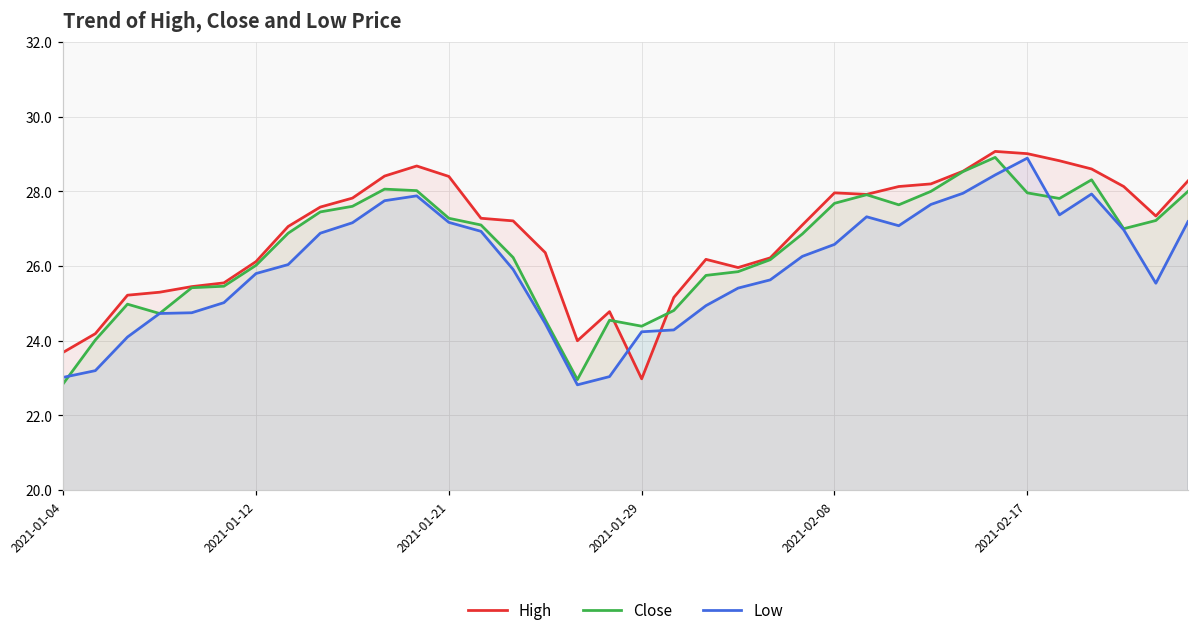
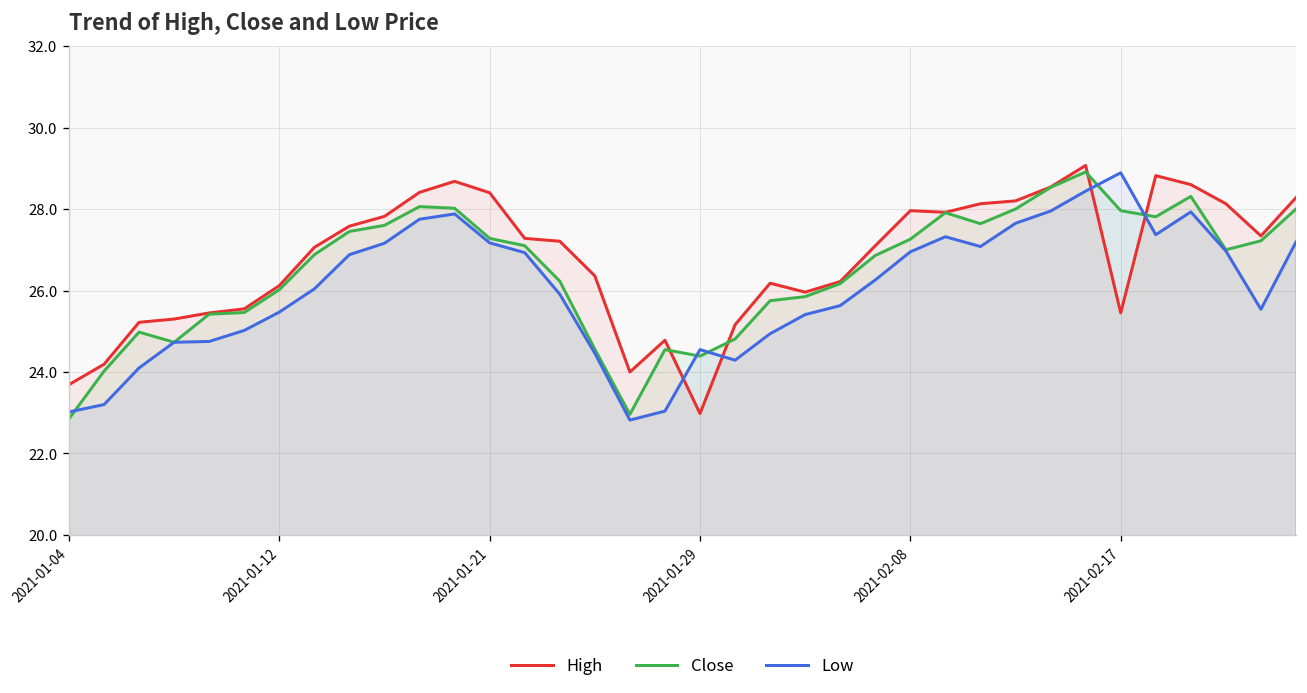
Low, 2021-01-12: 25.8 -> 25.5
Low, 2021-01-29: 24.2 -> 24.6
Close, 2021-02-08: 27.7 -> 27.3
Low, 2021-02-08: 26.6 -> 27.0
High, 2021-02-17: 29.0 -> 25.5
